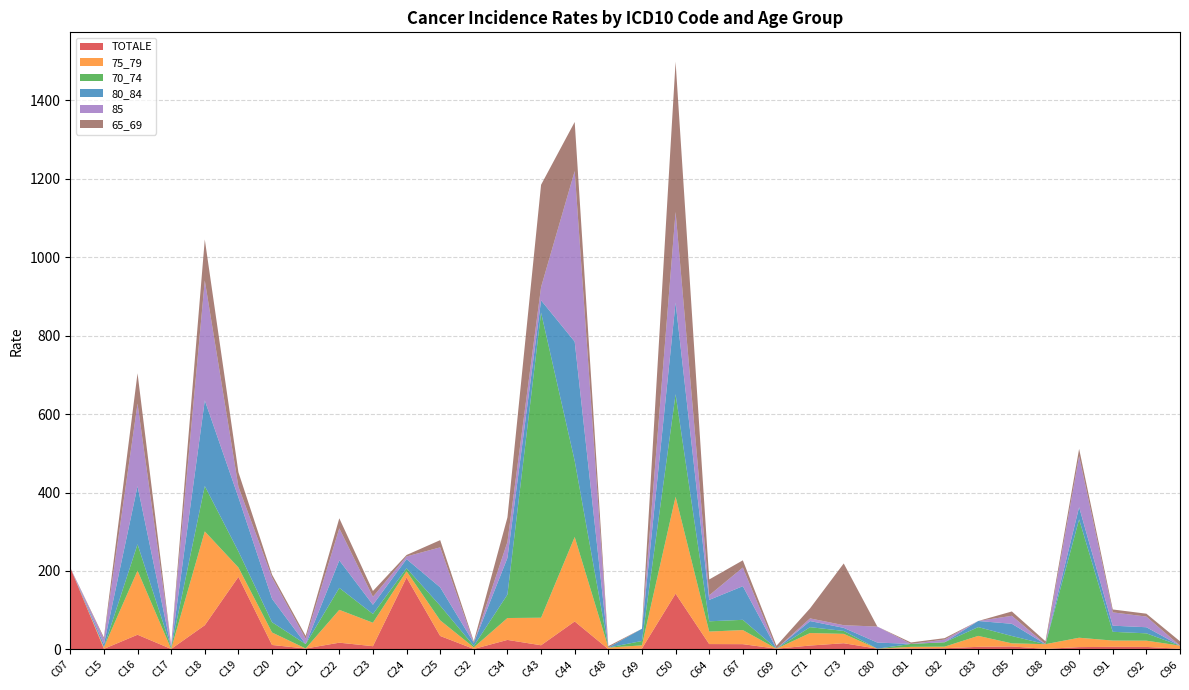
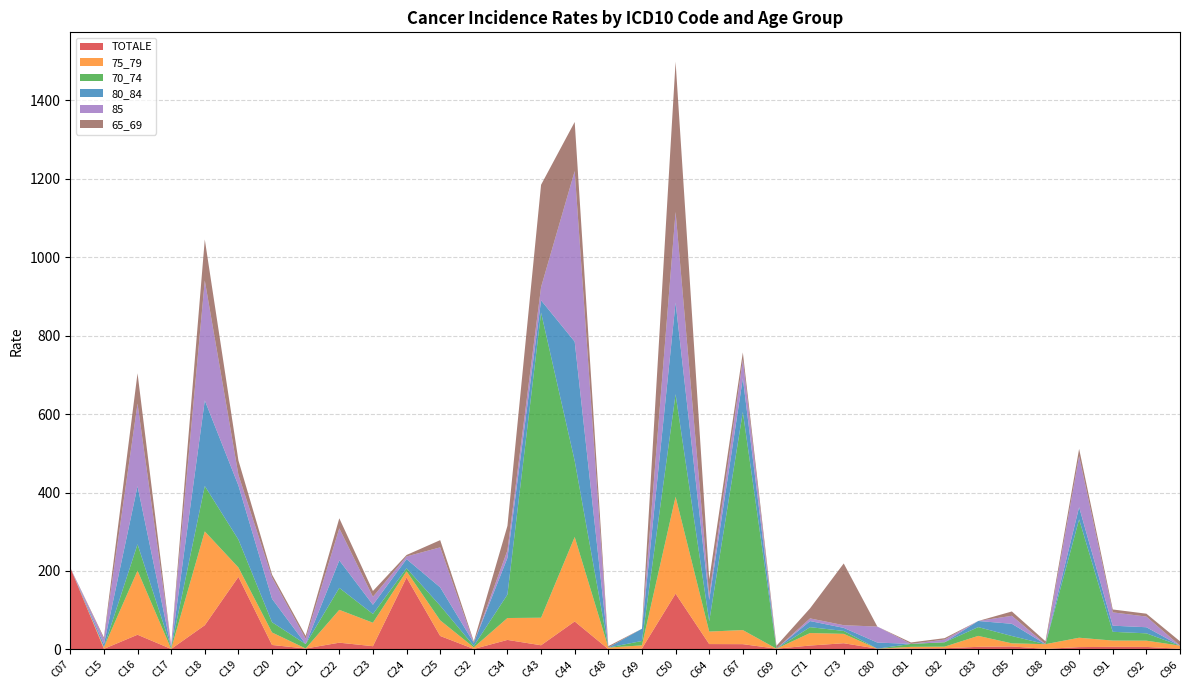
70_74, C19: 40 -> 70
85, C34: 40 -> 20
70_74, C67: 30 -> 560
